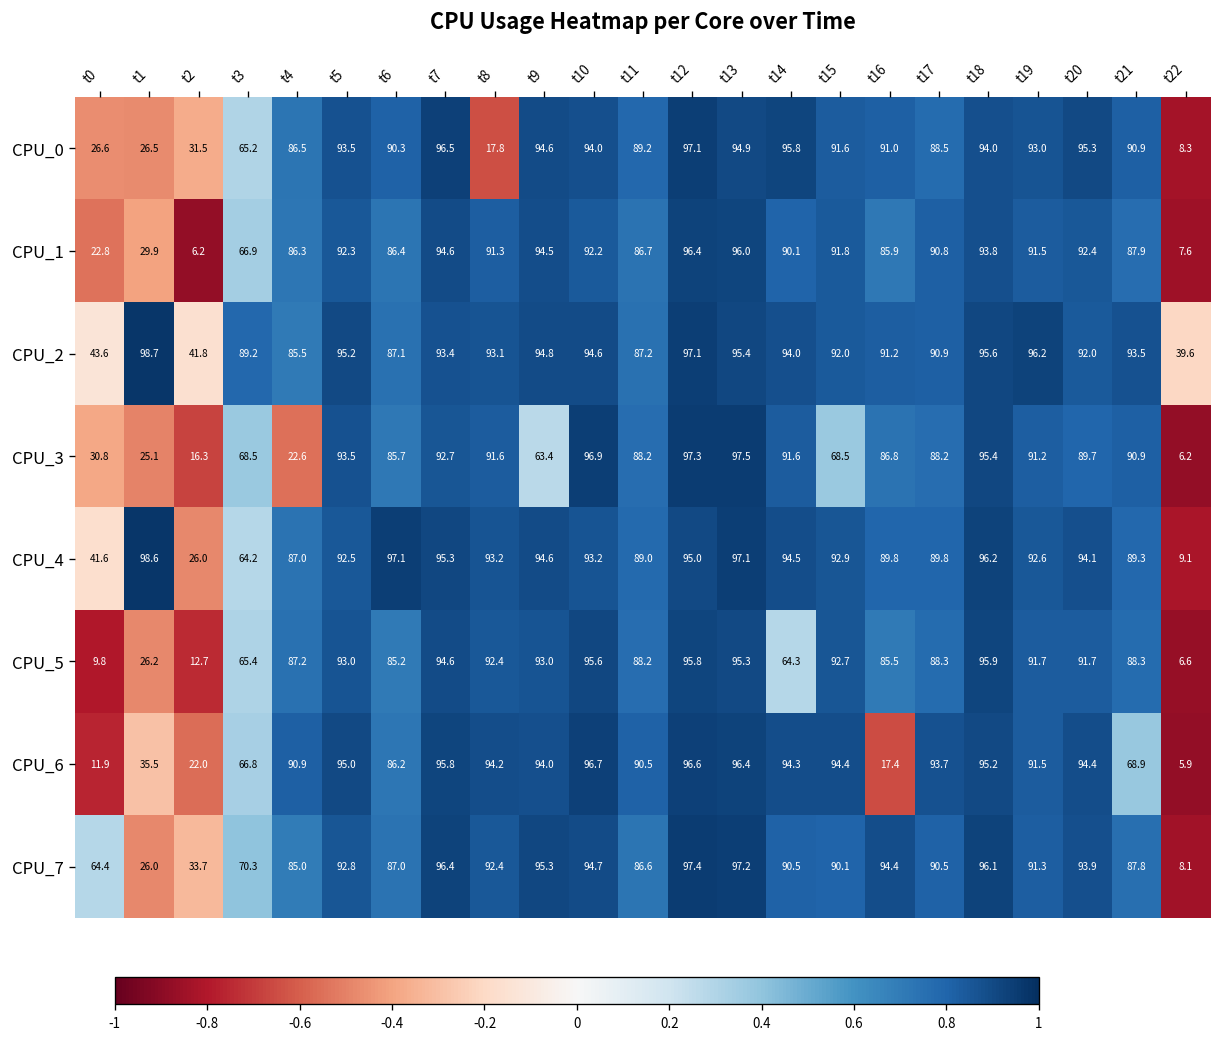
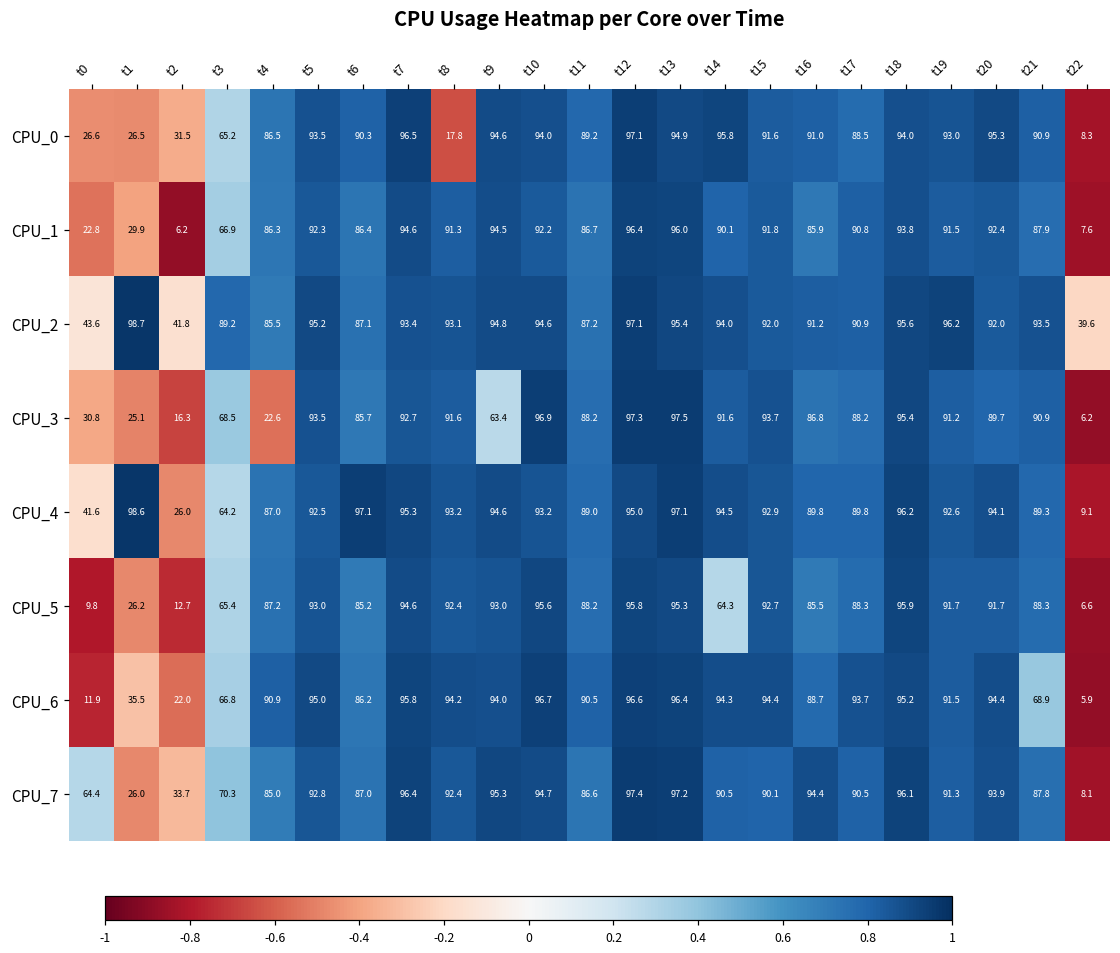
CPU_3, t15: 68.5 -> 93.7
CPU_6, t16: 17.4 -> 88.7
